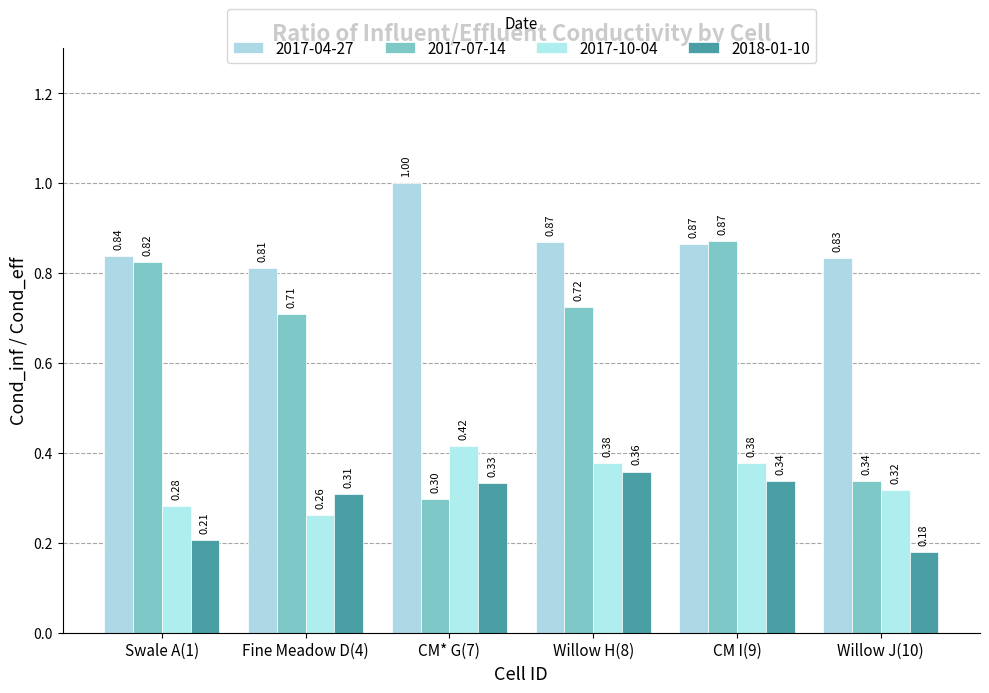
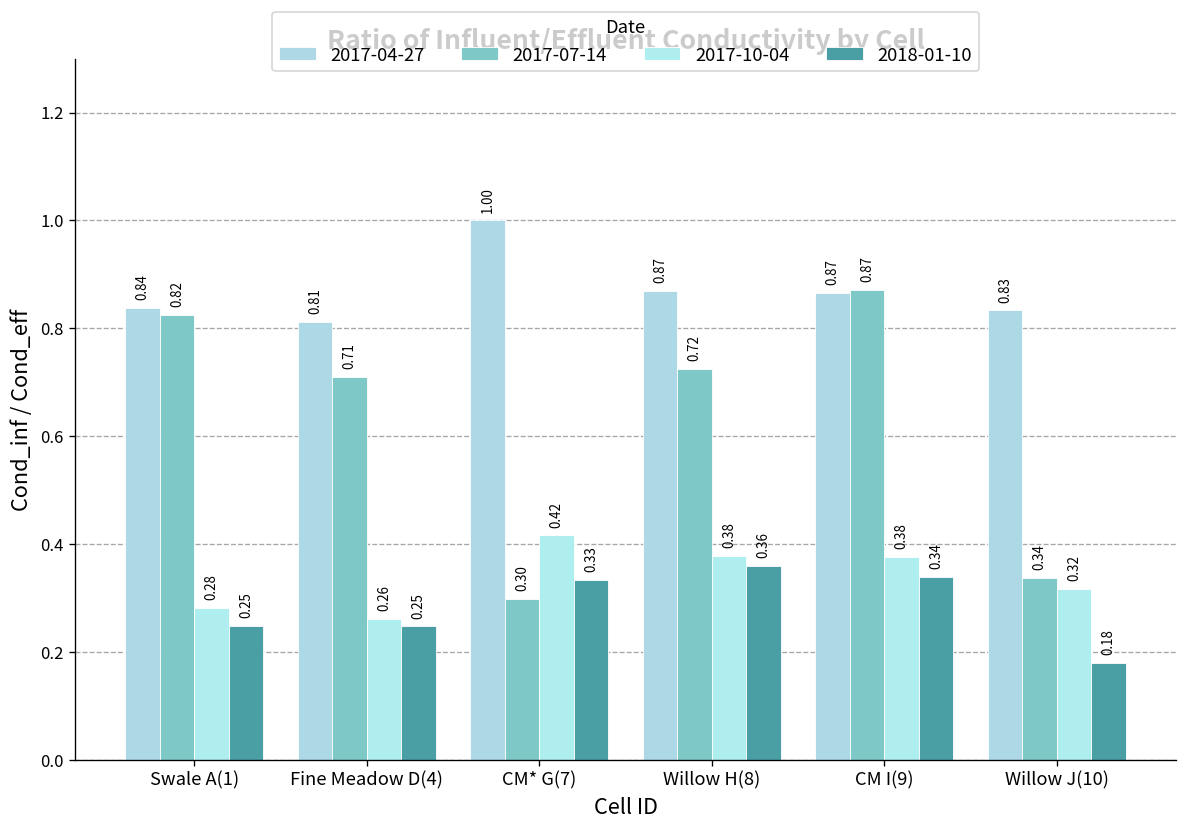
2018-01-10, Swale A(1): 0.21 -> 0.25
2018-01-10, Fine Meadow D(4): 0.31 -> 0.25
